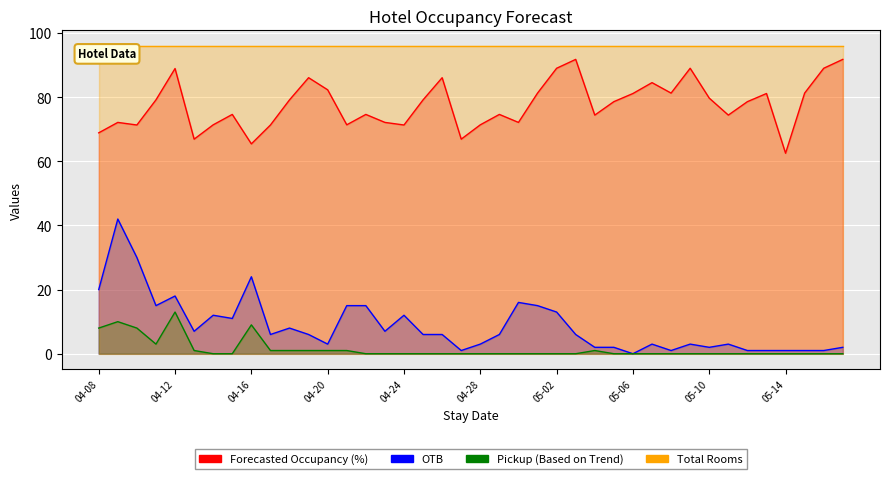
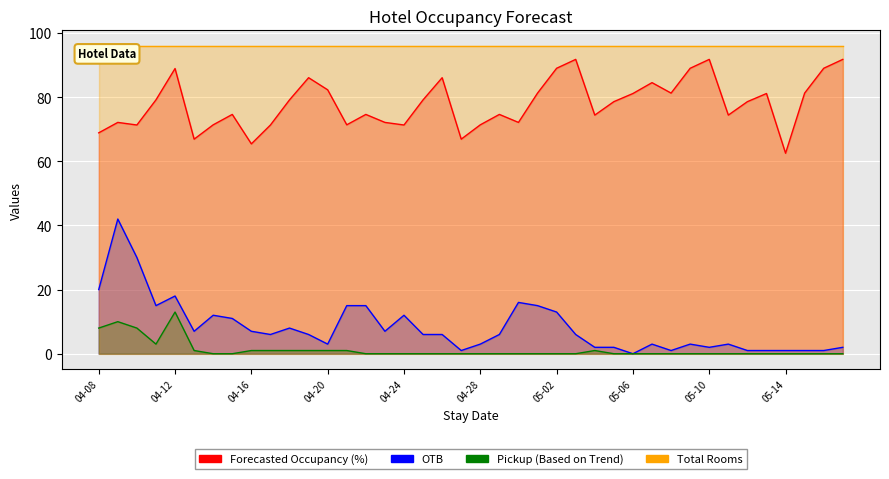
OTB, 04-16: 24 -> 7
Pickup (Based on Trend), 04-16: 9 -> 1
Forecasted Occupancy (%), 05-10: 80 -> 92
